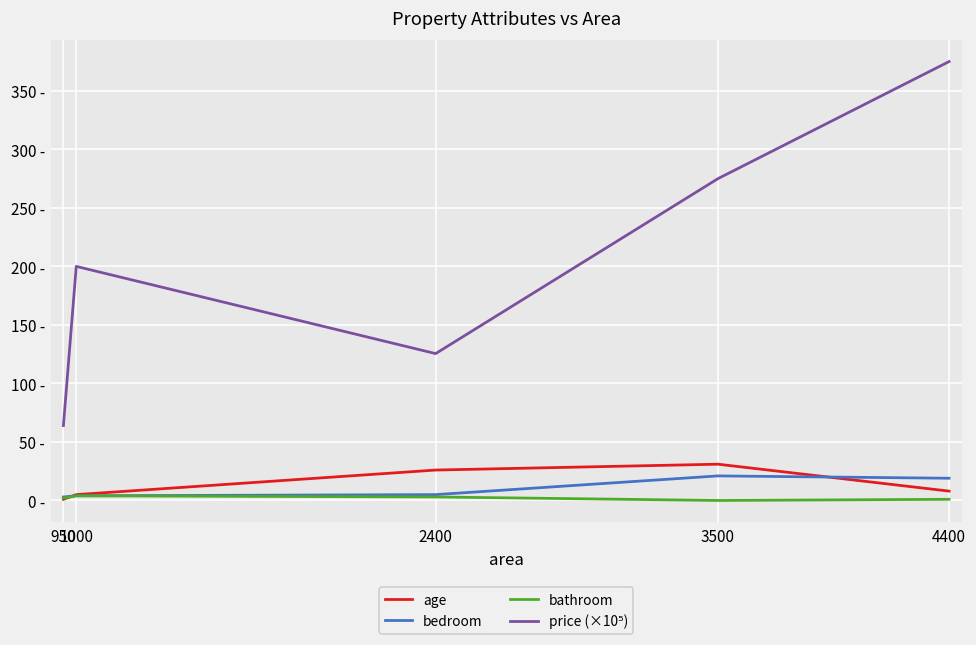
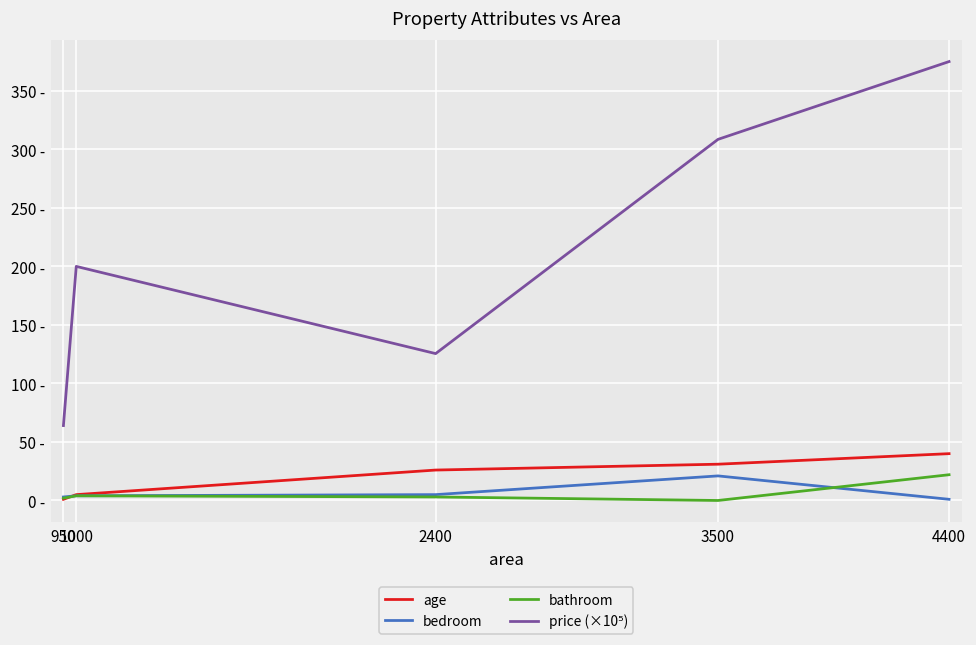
price (×10⁵), 3500: 275 - -> 309 -
age, 4400: 8 - -> 40 -
bedroom, 4400: 19 - -> 1 -
bathroom, 4400: 1 - -> 22 -
